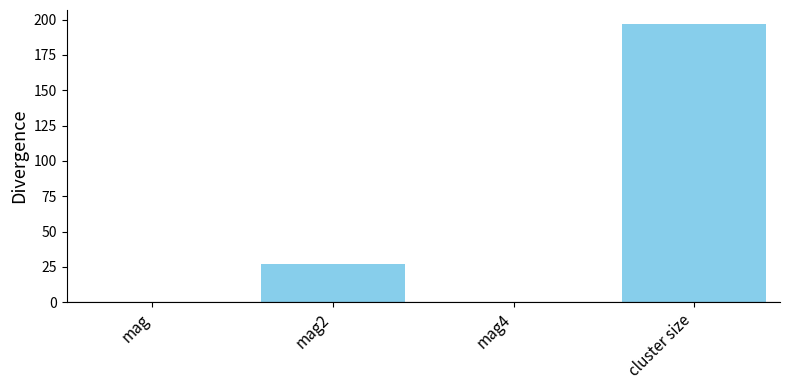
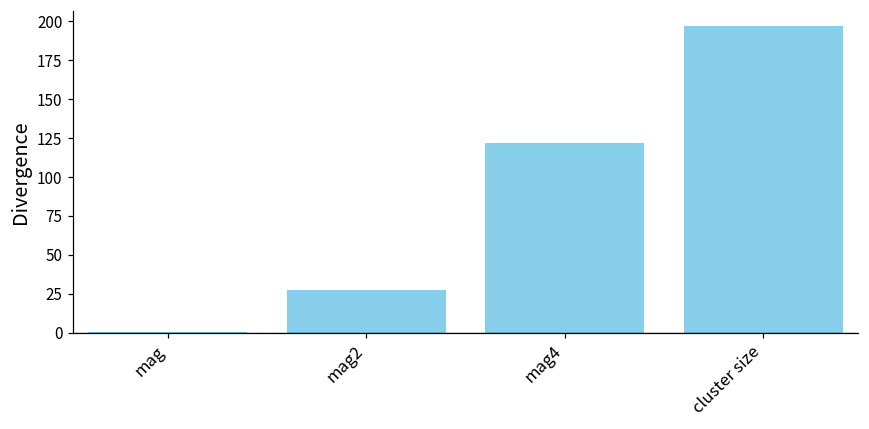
mag4: 0 -> 122
